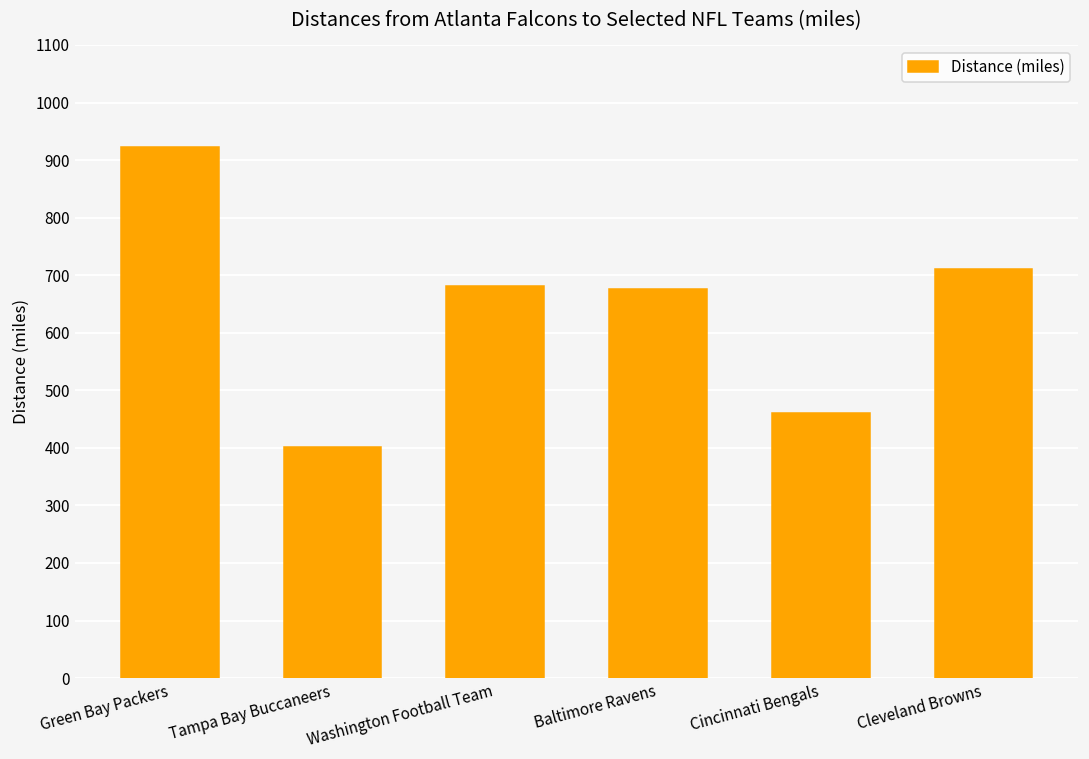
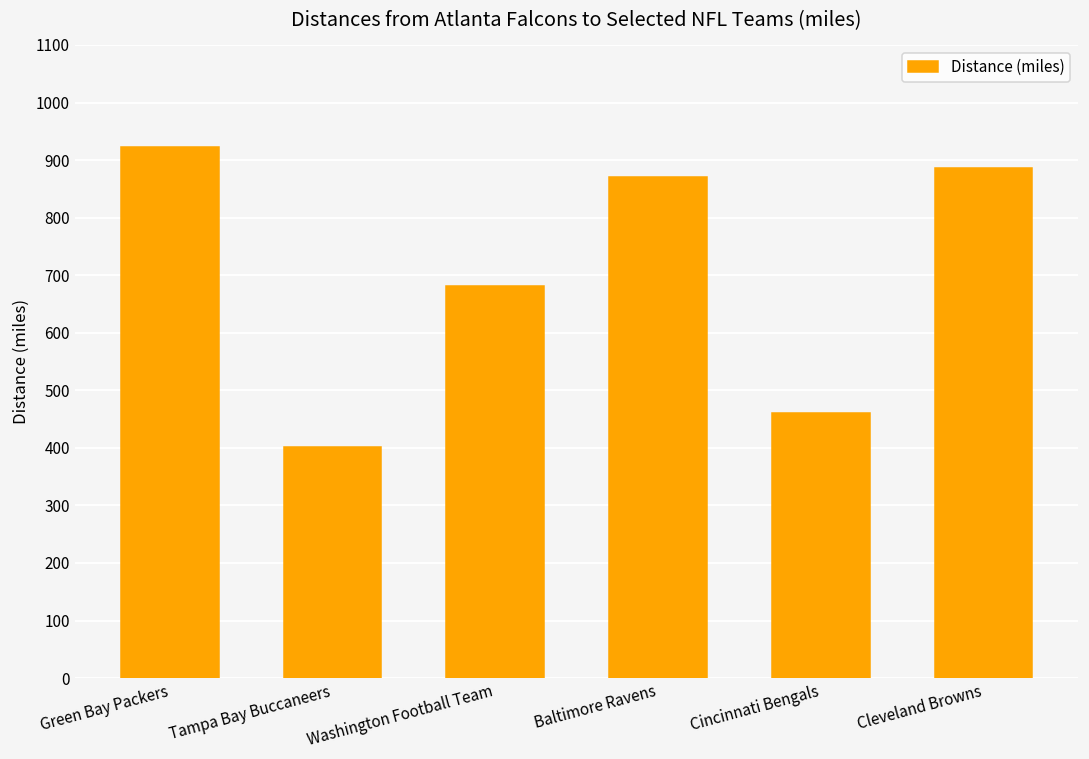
Baltimore Ravens: 680 -> 870
Cleveland Browns: 710 -> 890
